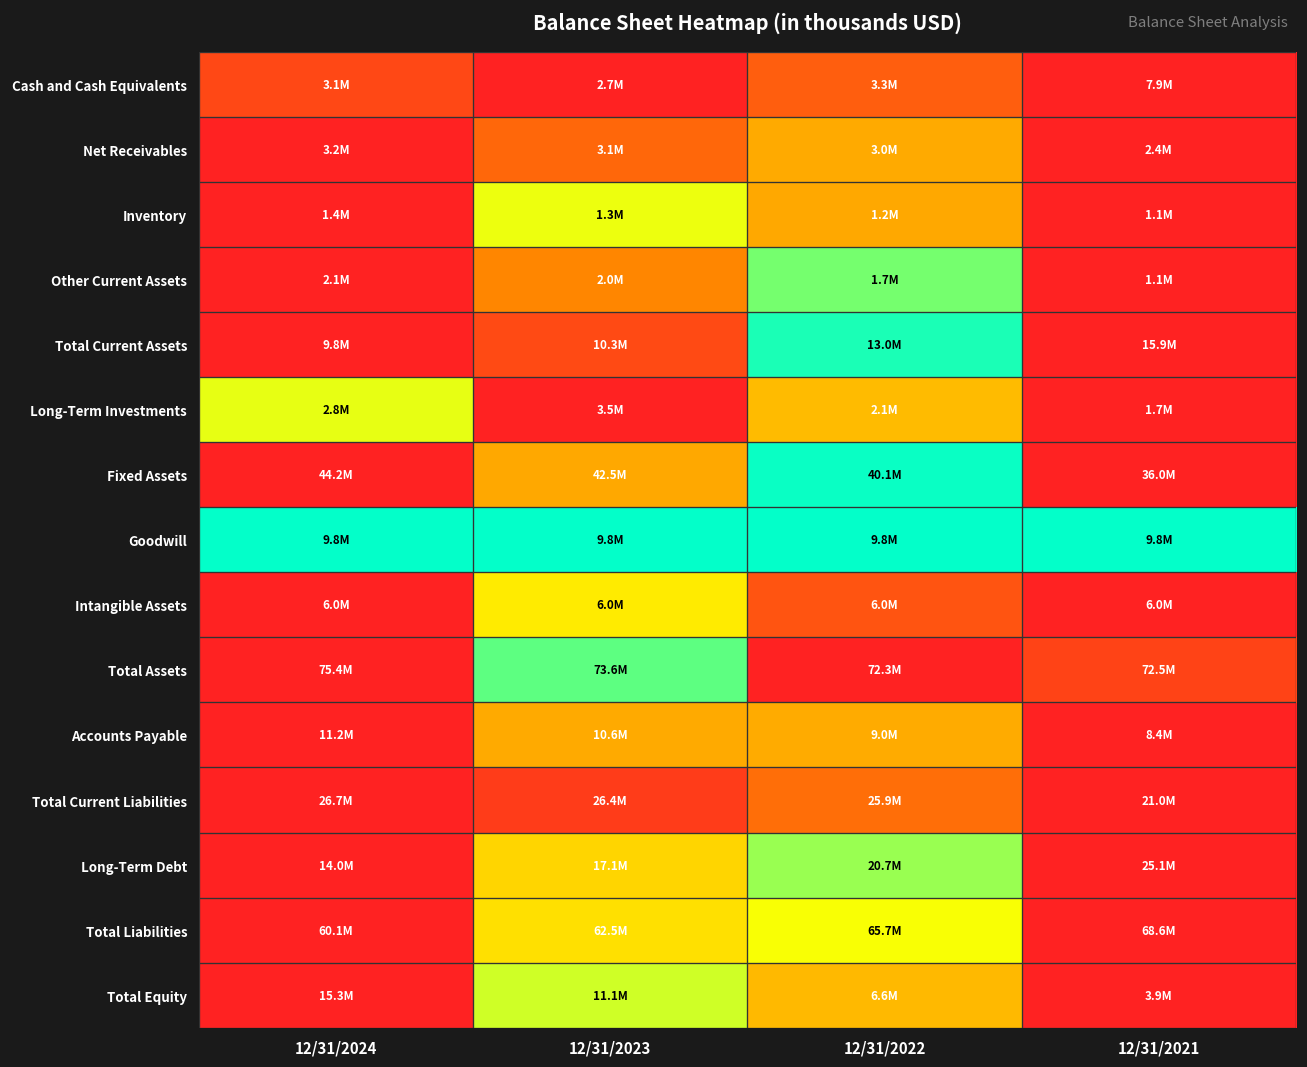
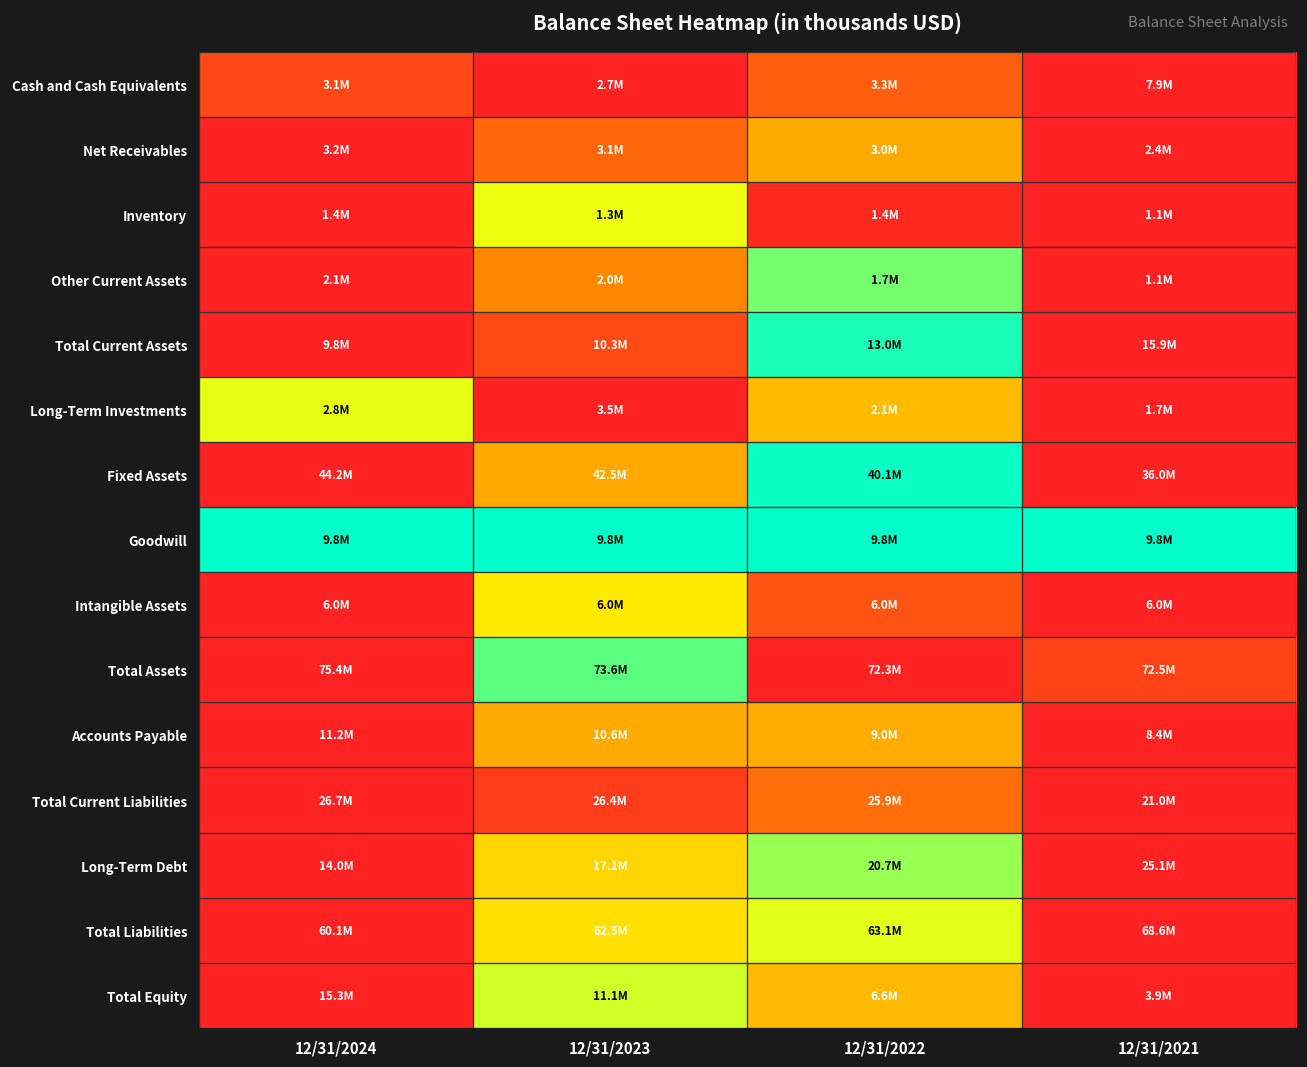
Inventory, 12/31/2022: 1.2M -> 1.4M
Total Liabilities, 12/31/2022: 65.7M -> 63.1M
